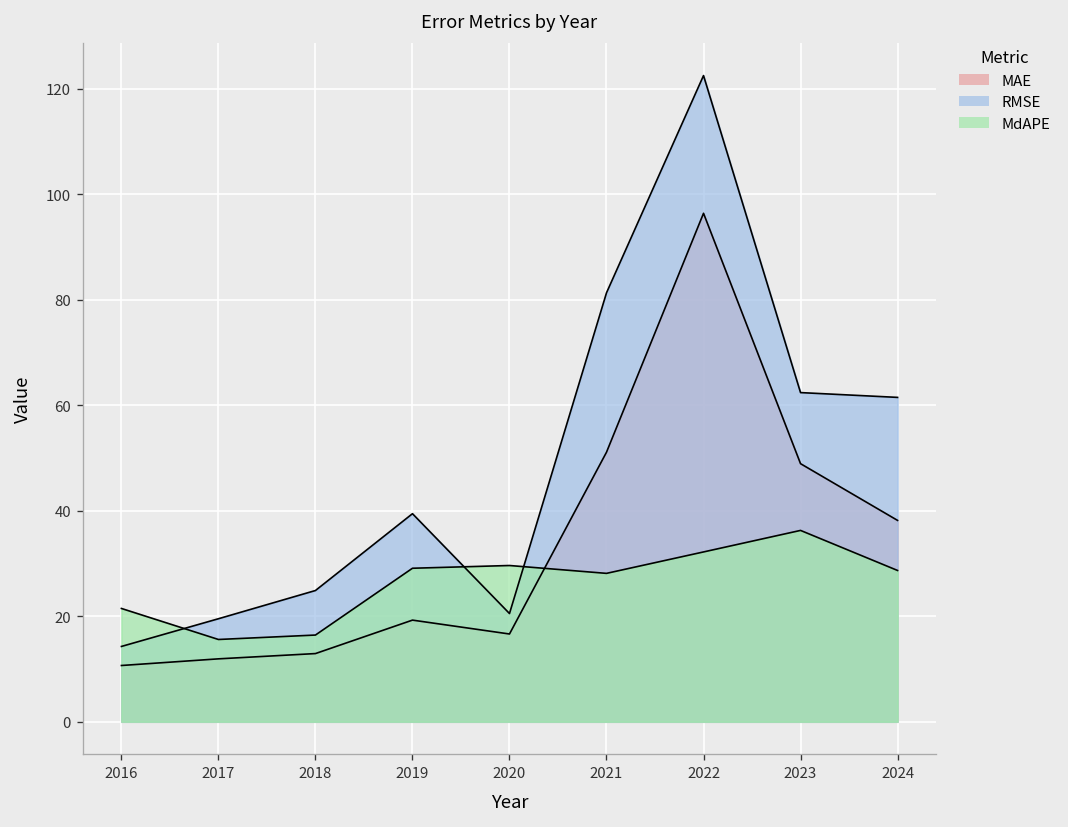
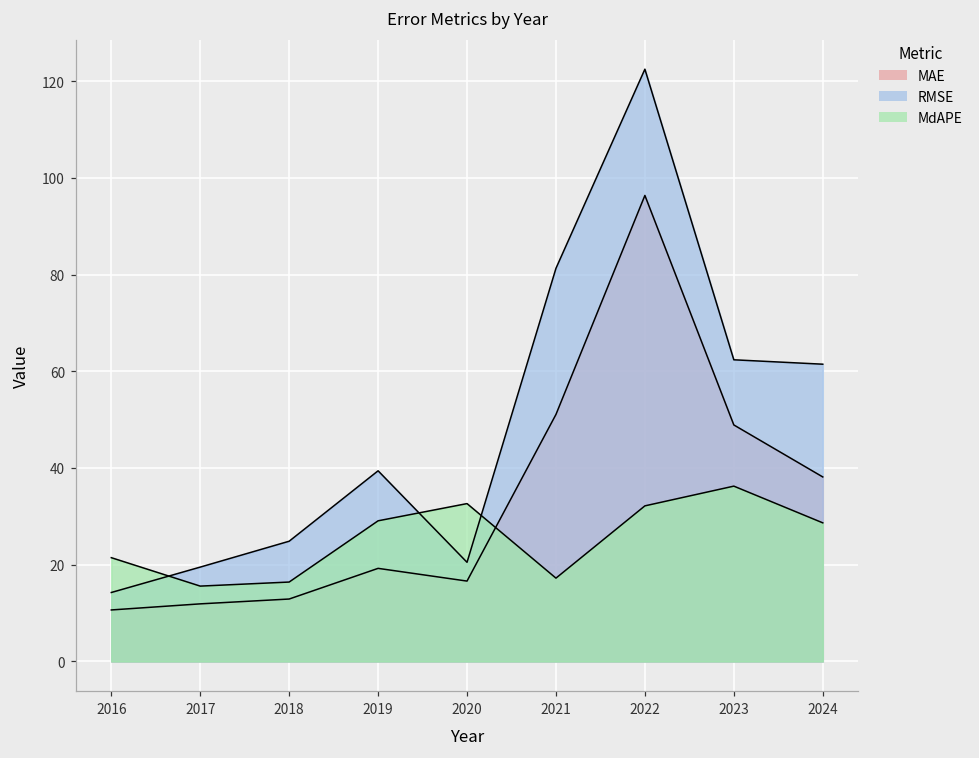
MdAPE, 2020: 30 -> 33
MdAPE, 2021: 28 -> 17
